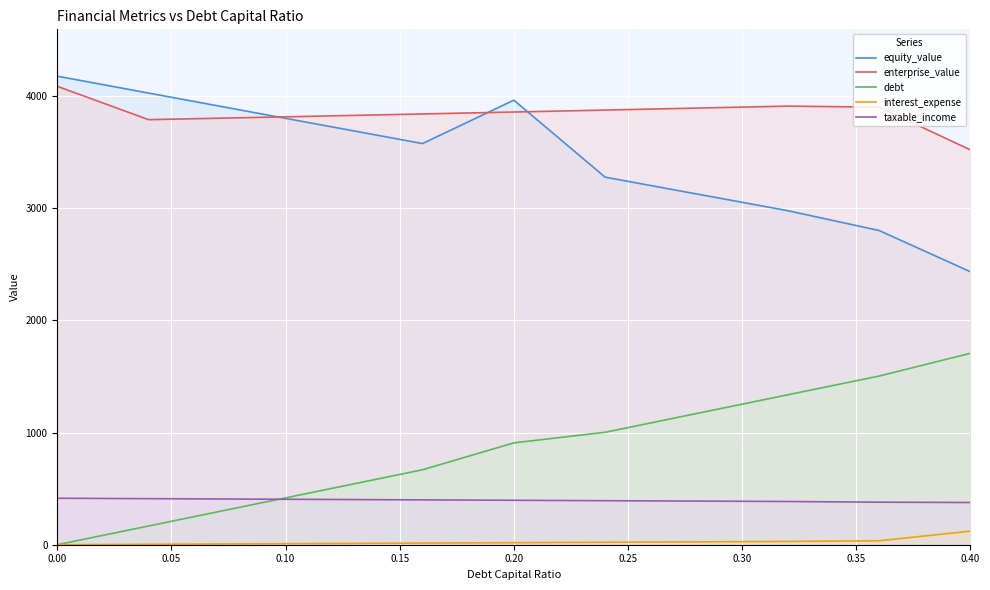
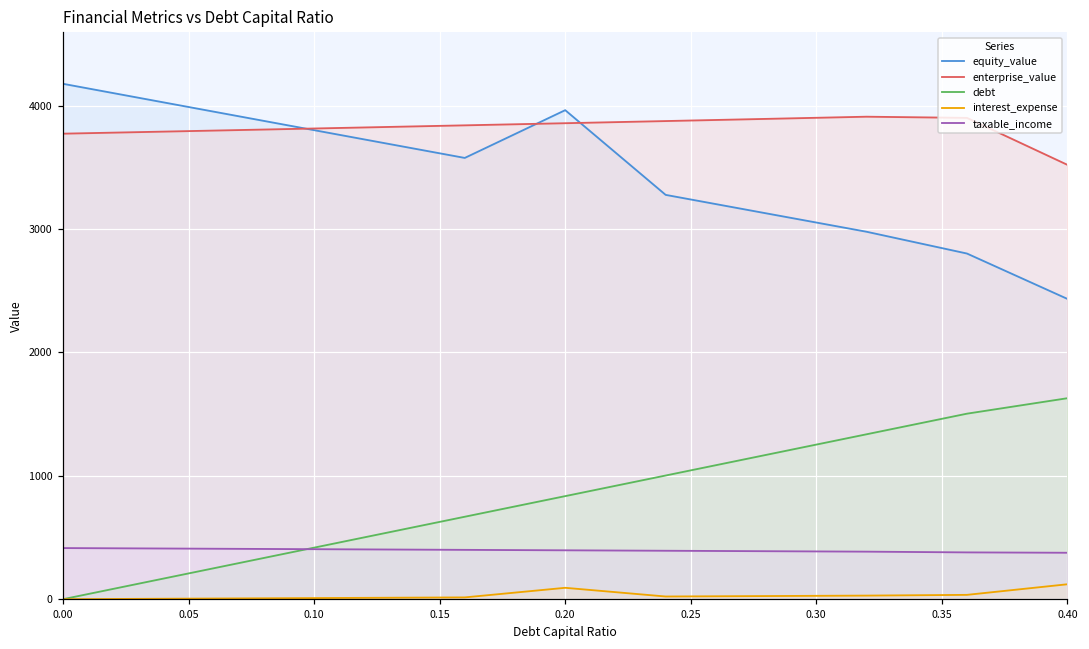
enterprise_value, 0.00: 4090 -> 3770
debt, 0.20: 910 -> 840
interest_expense, 0.20: 20 -> 90
debt, 0.40: 1710 -> 1630
